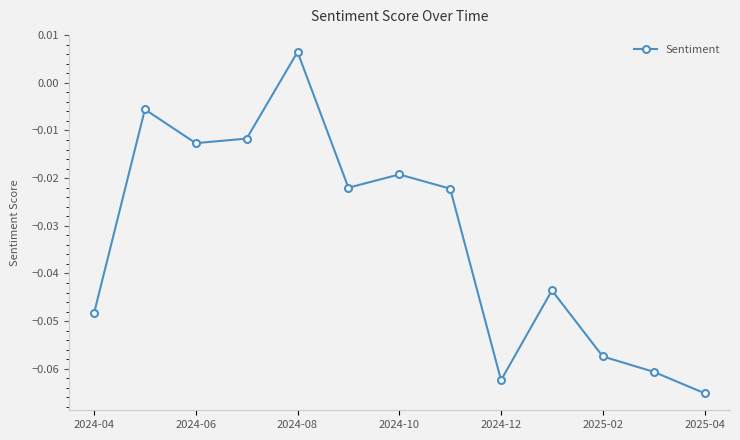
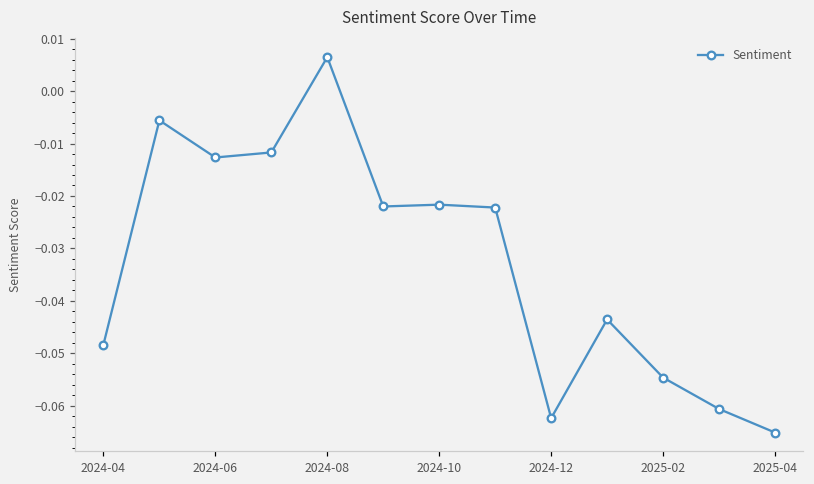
2024-10: -0.019 -> -0.022
2025-02: -0.057 -> -0.055
